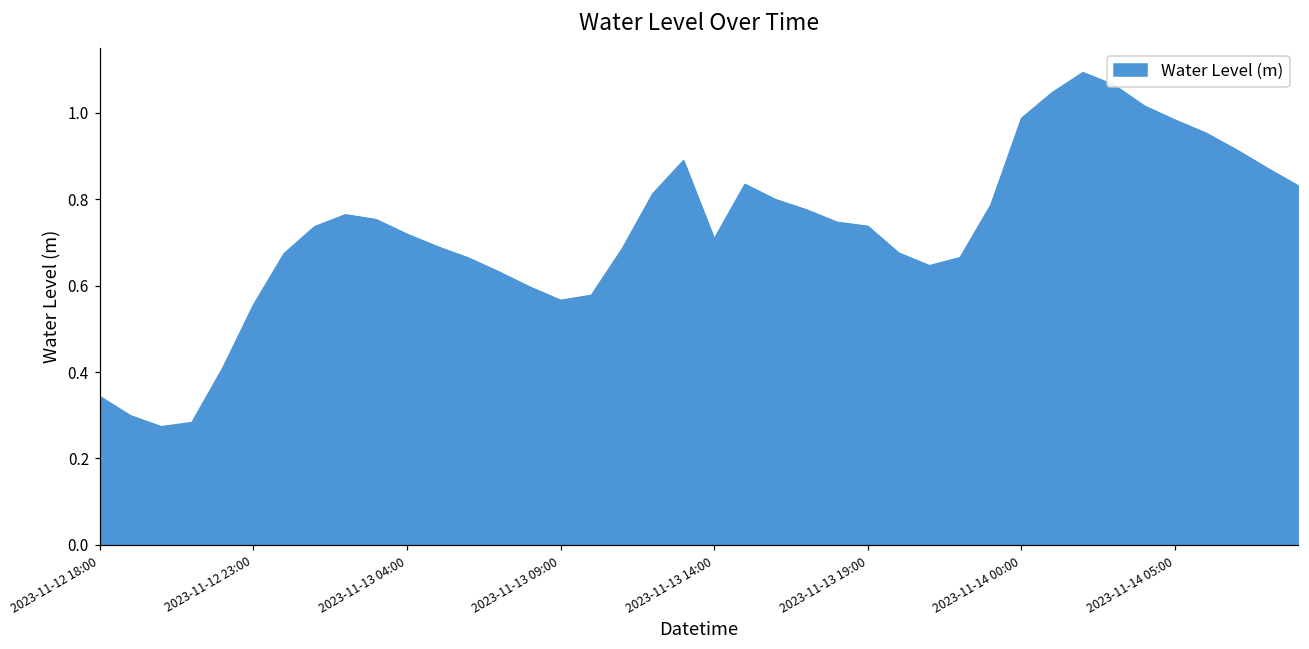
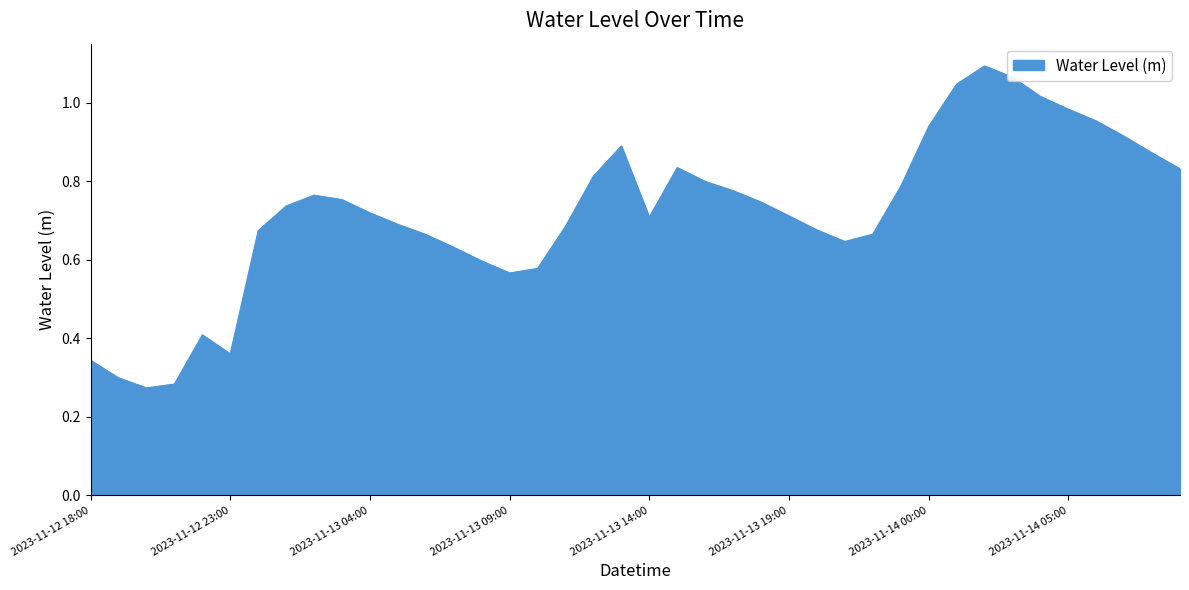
2023-11-12 23:00: 0.55 -> 0.36
2023-11-13 19:00: 0.74 -> 0.71
2023-11-14 00:00: 0.99 -> 0.94
